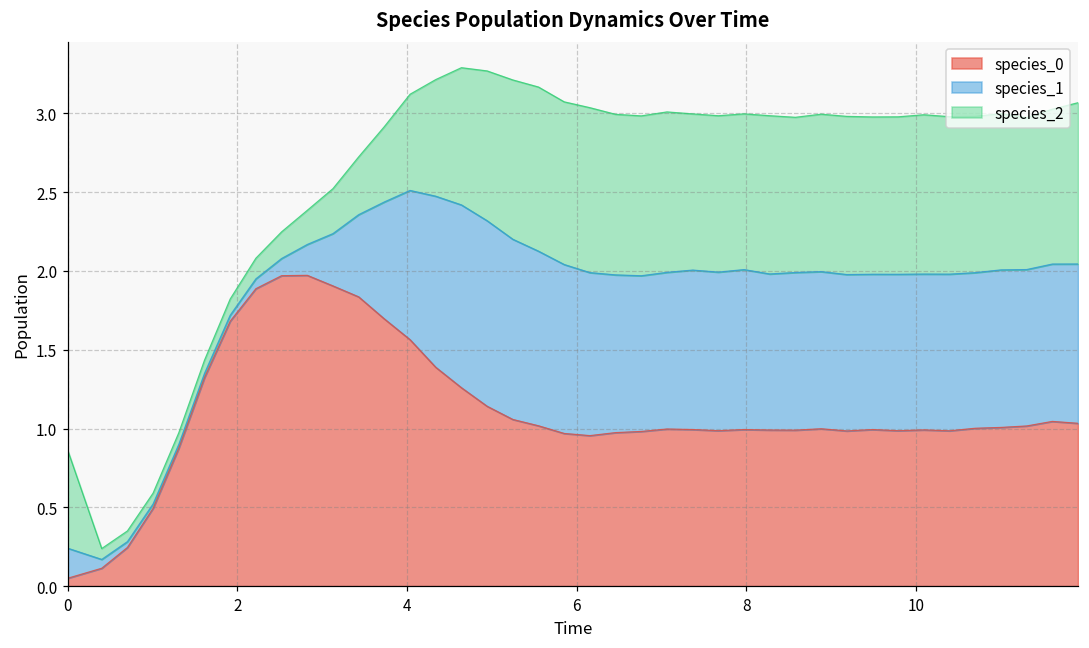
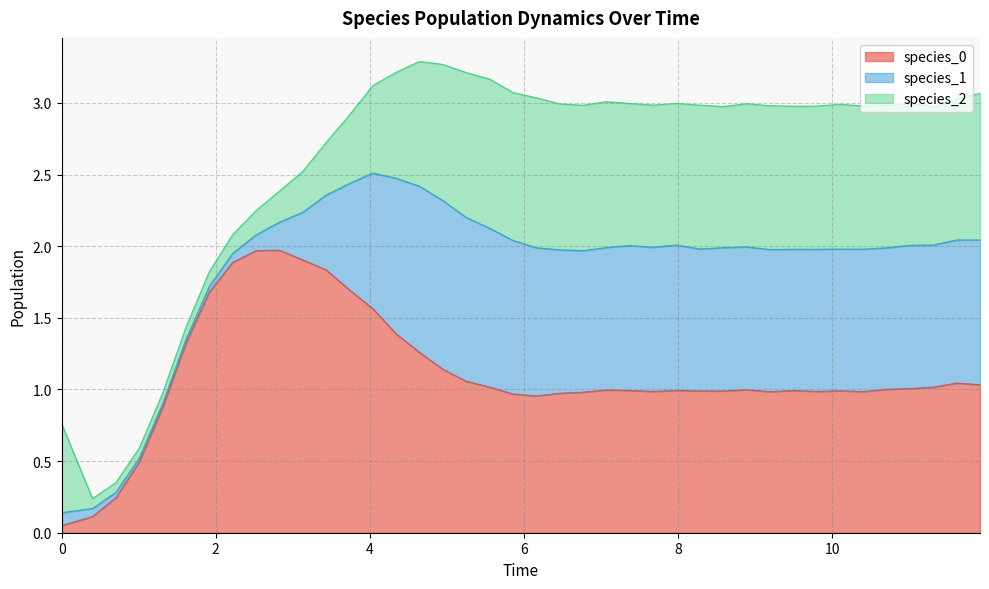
species_1, 0: 0.19 -> 0.09
